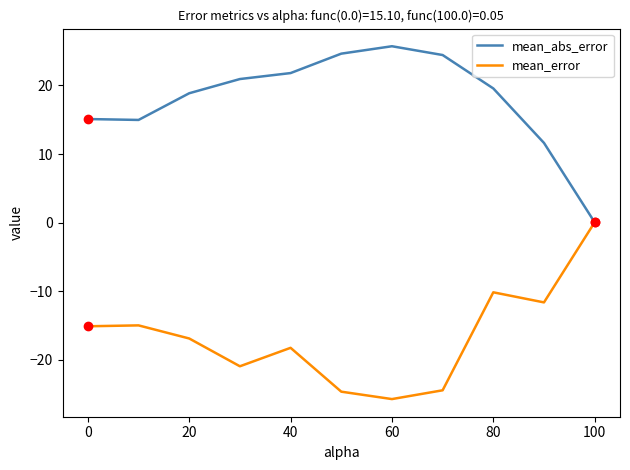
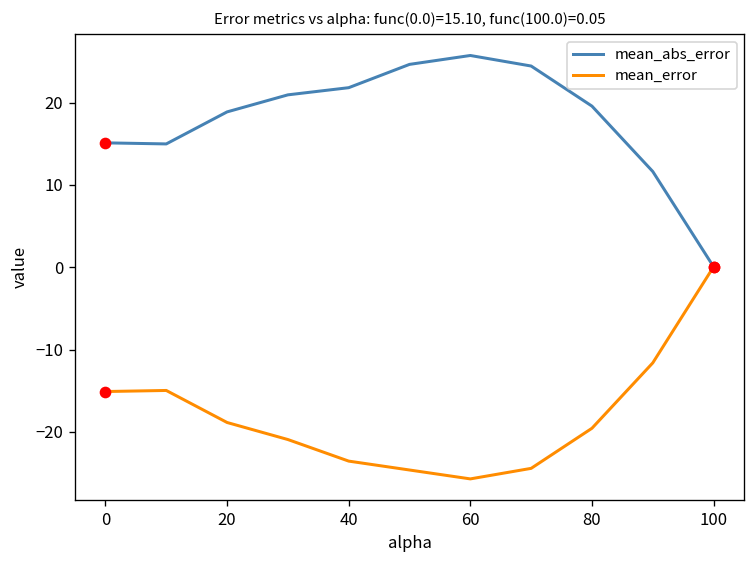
mean_error, 20: -17 -> -19
mean_error, 40: -18 -> -24
mean_error, 80: -10 -> -20
